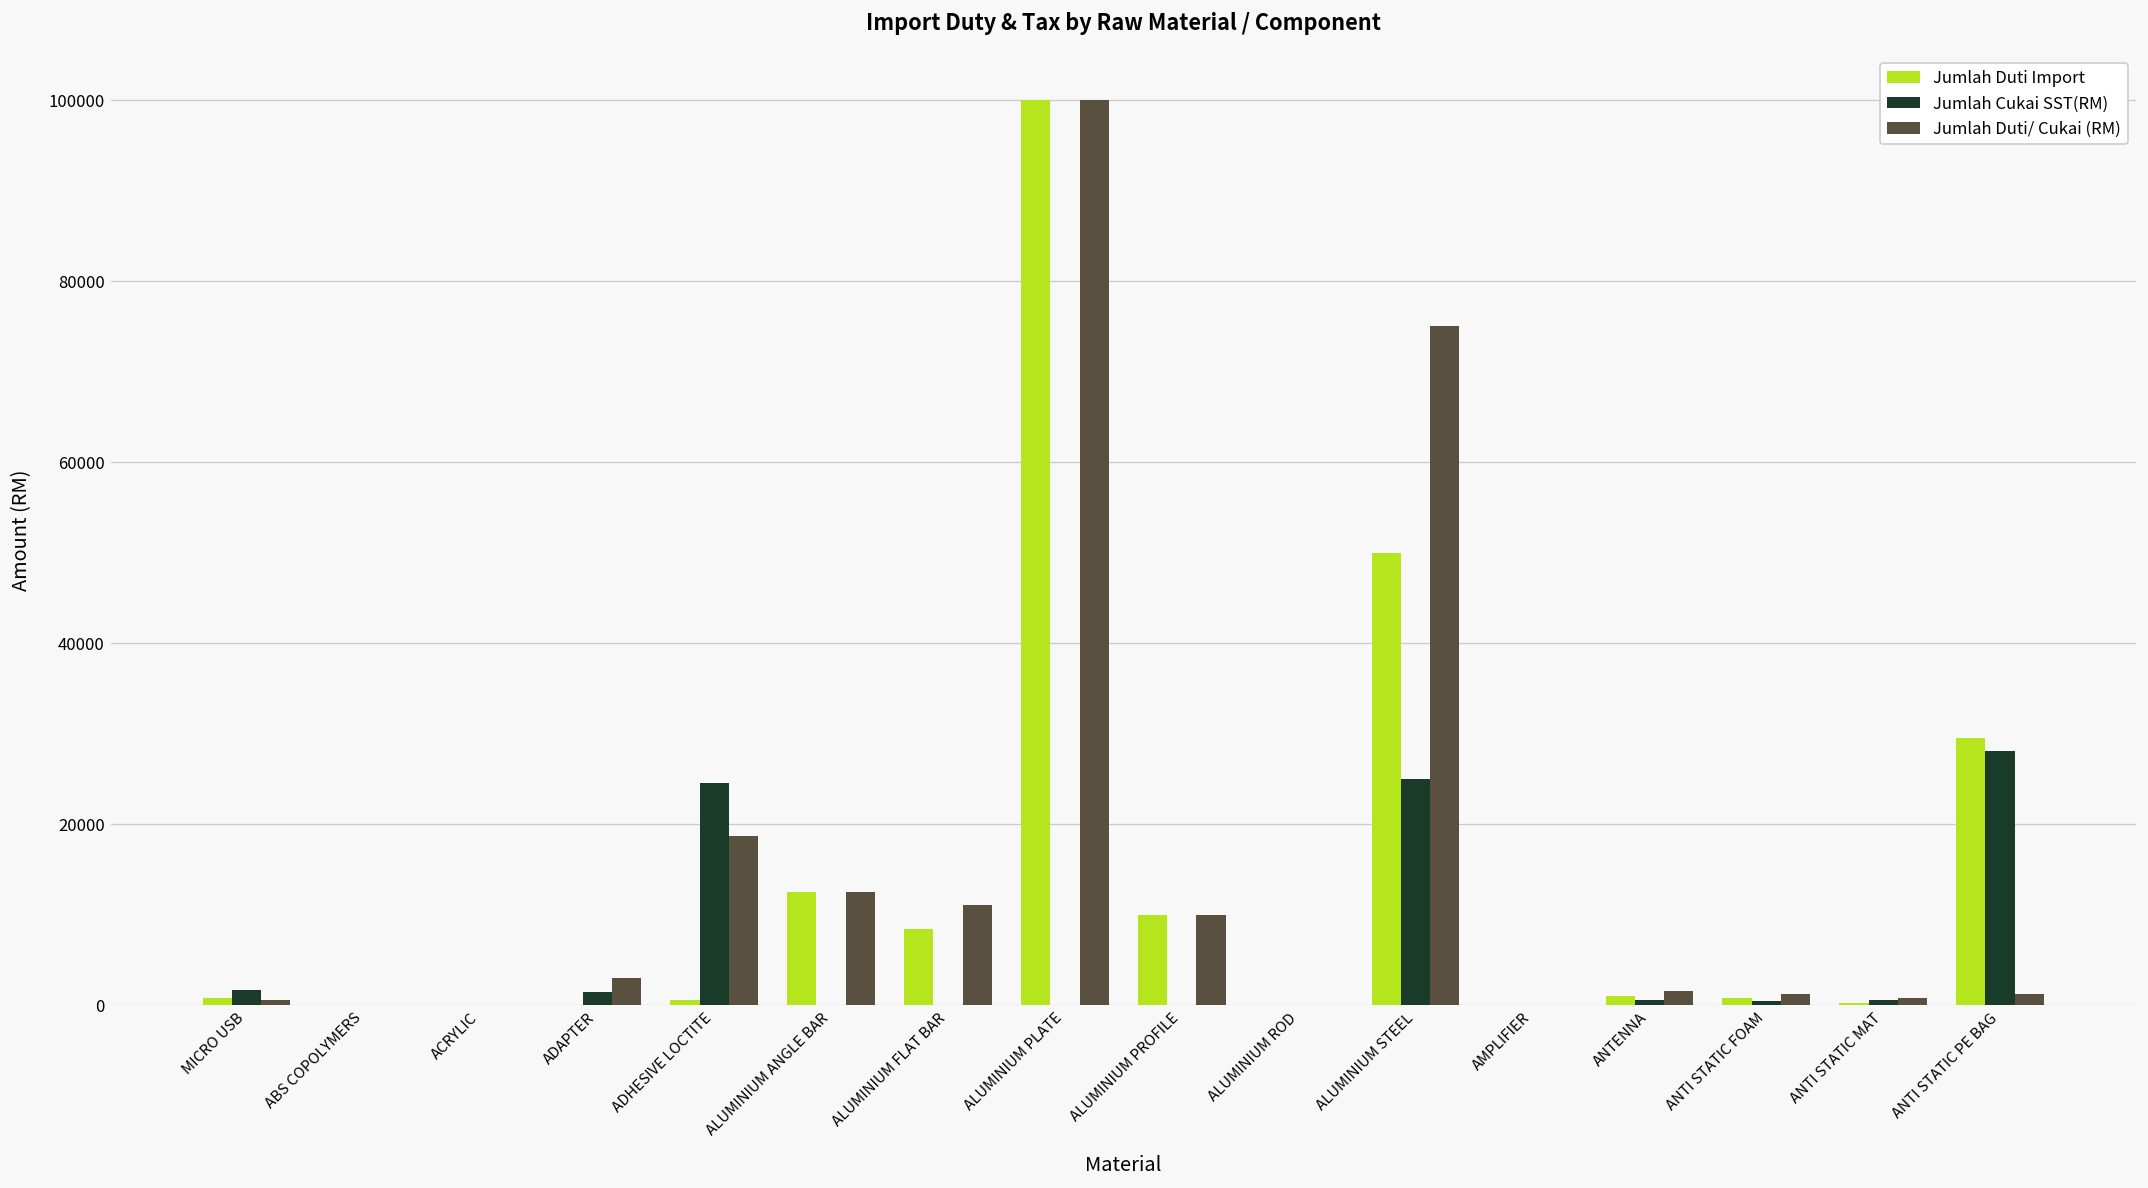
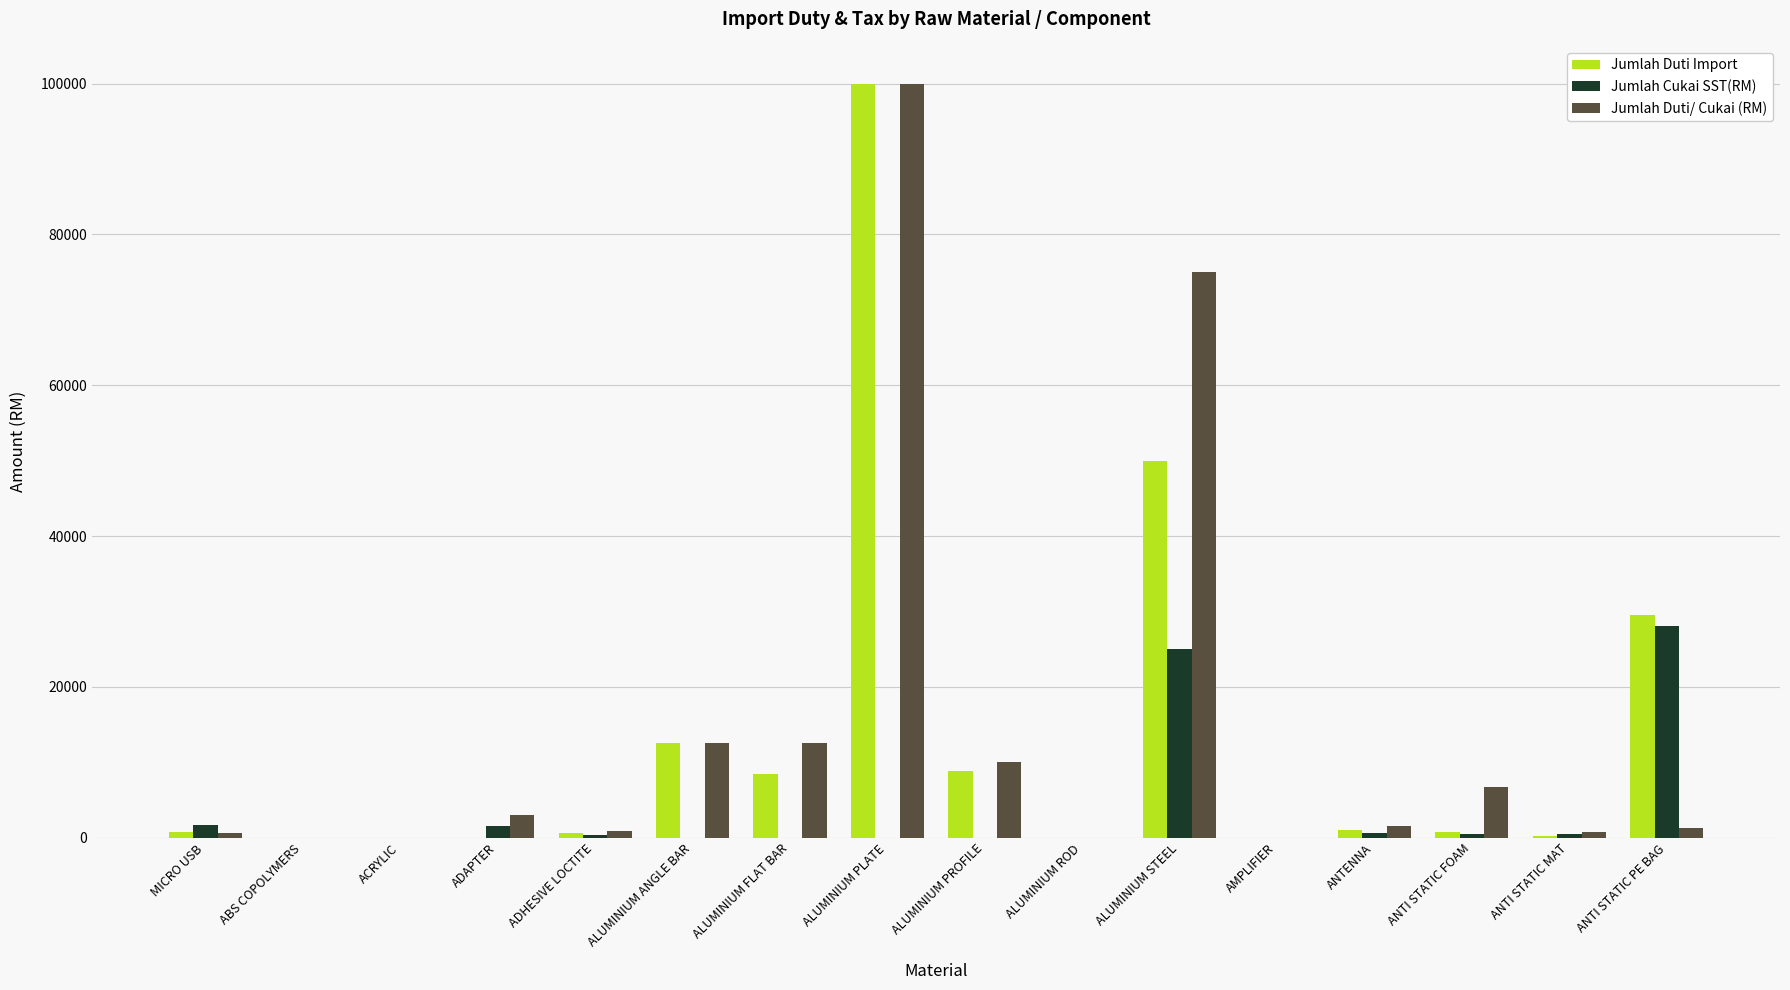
Jumlah Cukai SST(RM), ADHESIVE LOCTITE: 25000 -> 0
Jumlah Duti/ Cukai (RM), ADHESIVE LOCTITE: 19000 -> 1000
Jumlah Duti/ Cukai (RM), ALUMINIUM FLAT BAR: 11000 -> 13000
Jumlah Duti Import, ALUMINIUM PROFILE: 10000 -> 9000
Jumlah Duti/ Cukai (RM), ANTI STATIC FOAM: 1000 -> 7000
